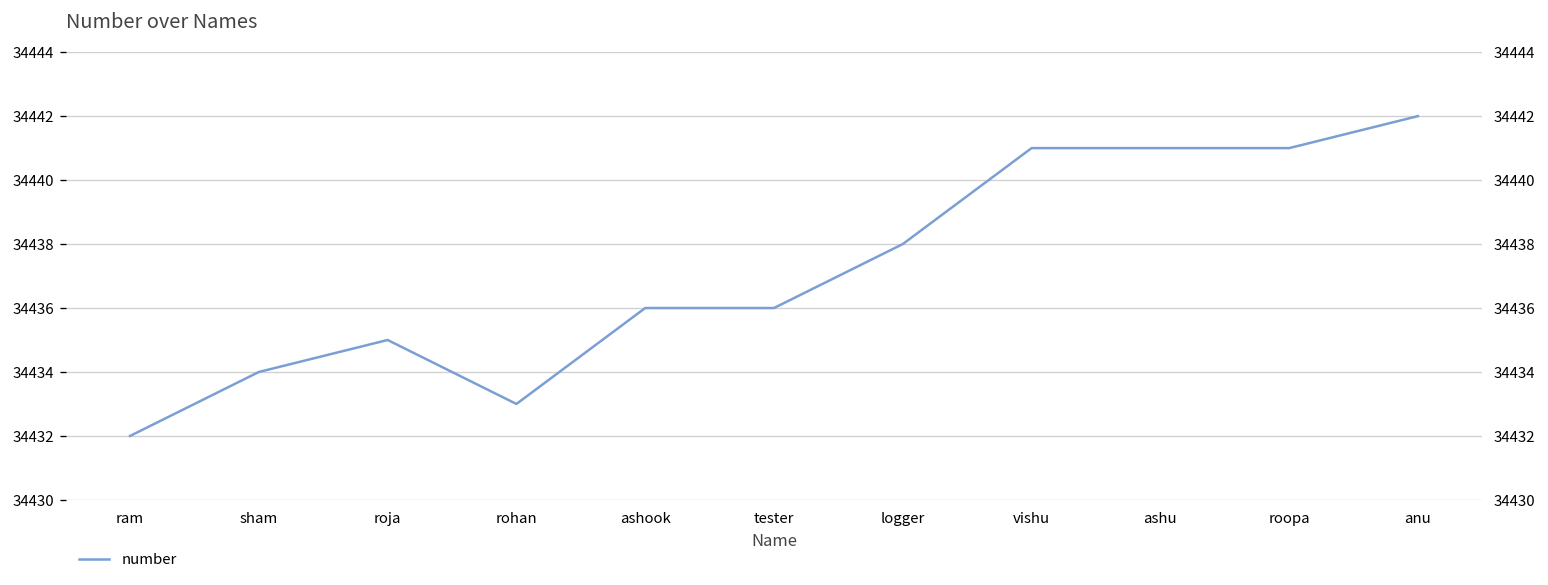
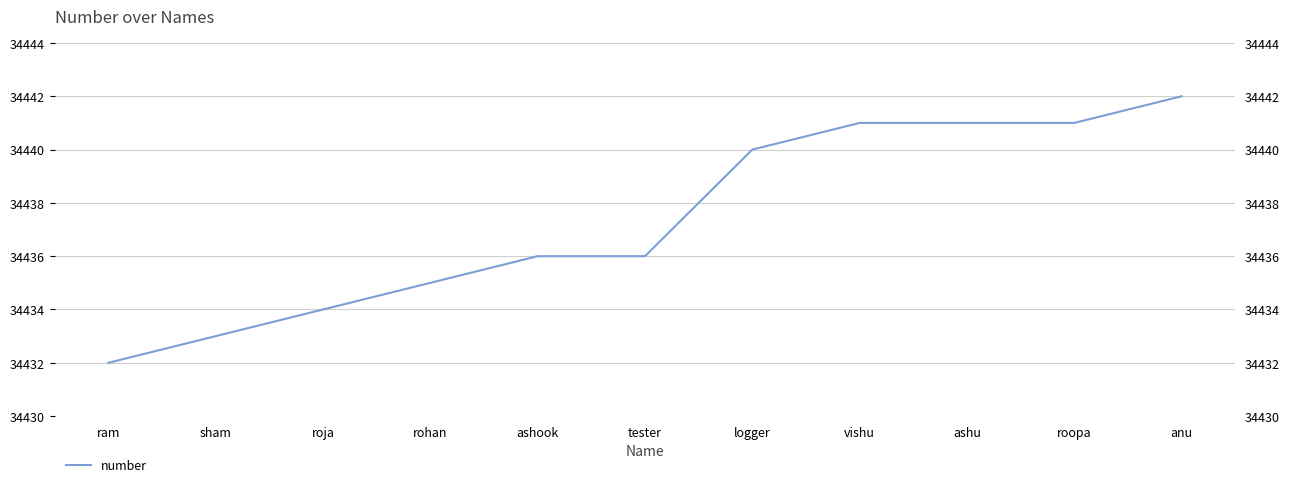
sham: 34434 -> 34433
roja: 34435 -> 34434
rohan: 34433 -> 34435
logger: 34438 -> 34440
